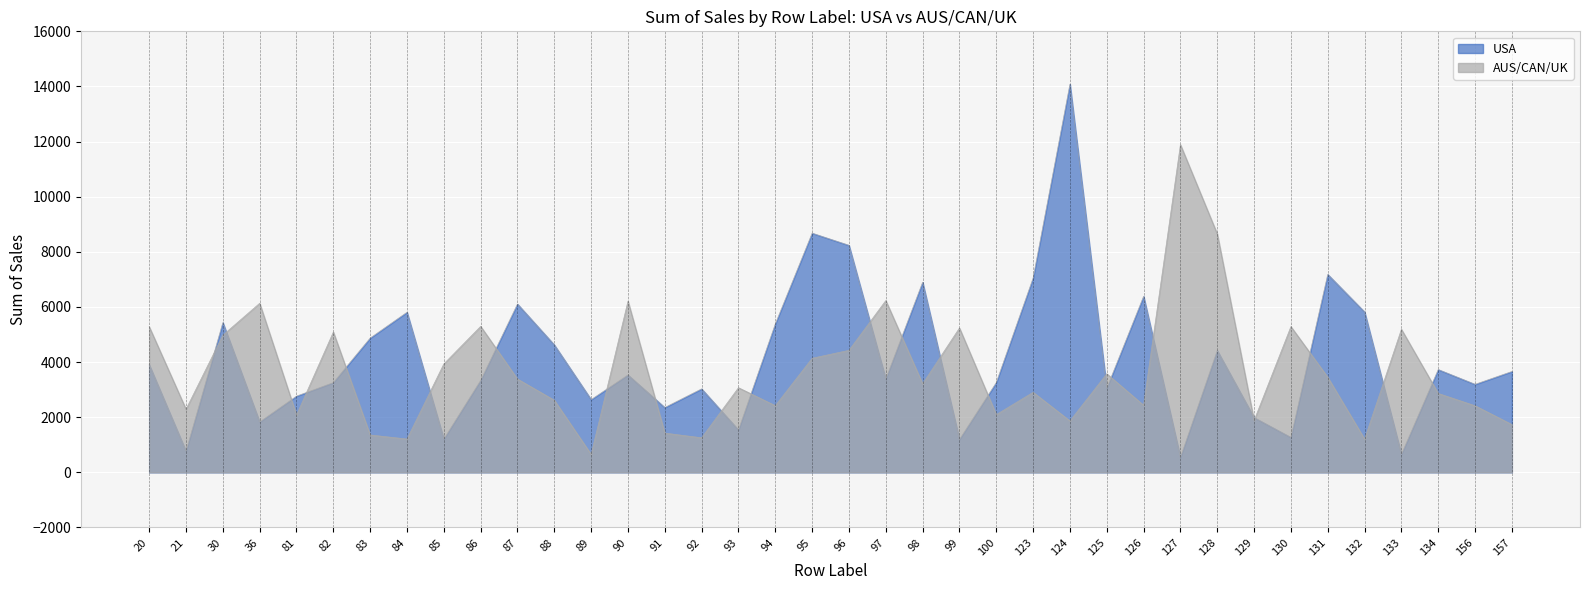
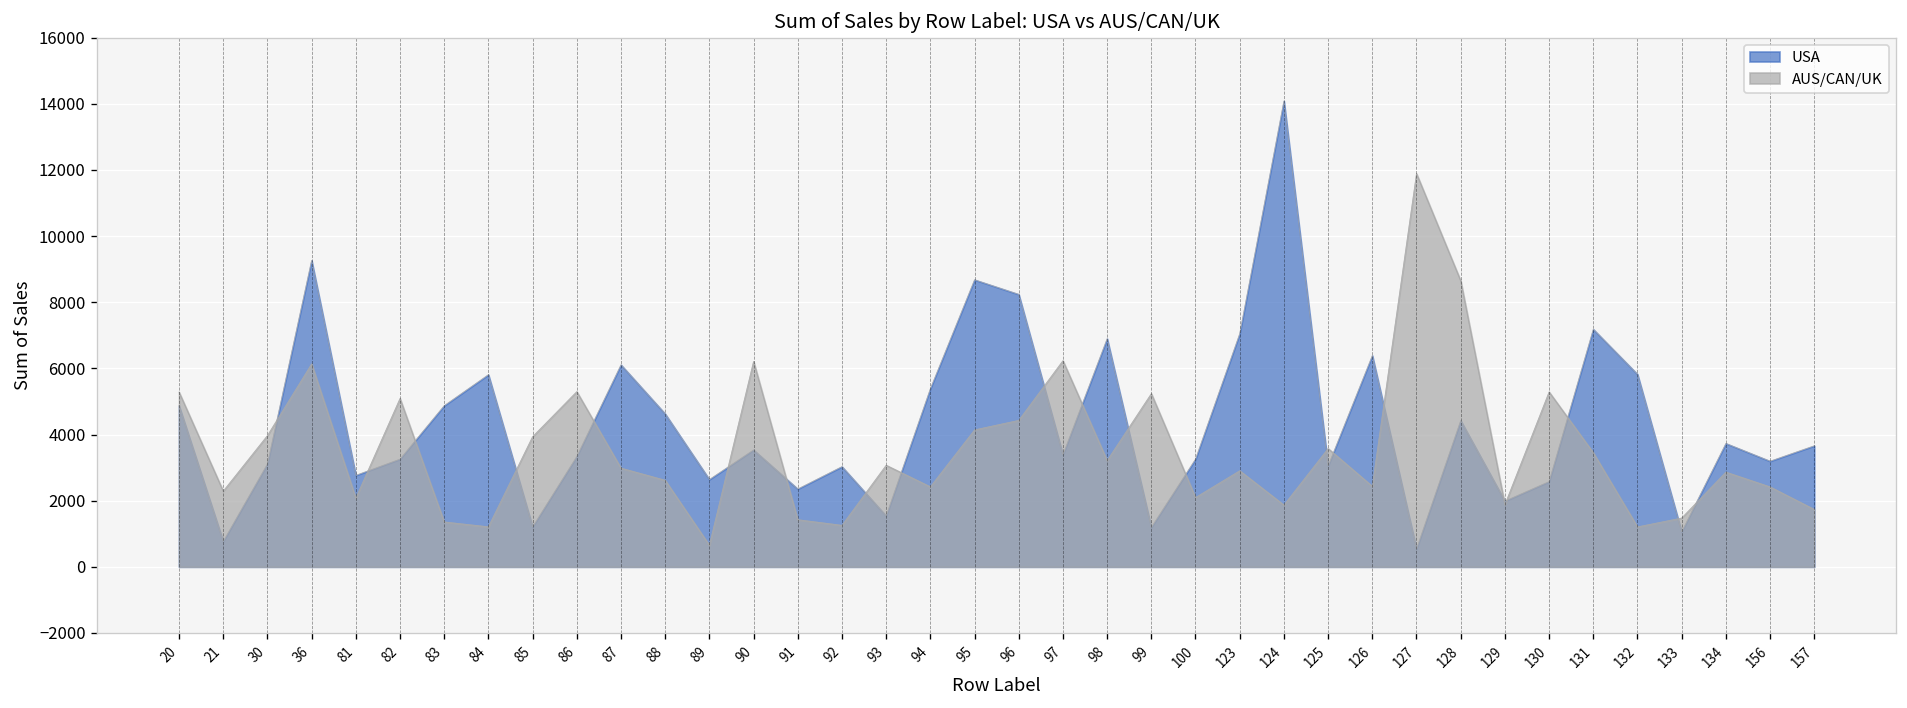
USA, 20: 3900 -> 4900
USA, 30: 5400 -> 3100
AUS/CAN/UK, 30: 5000 -> 4000
USA, 36: 1800 -> 9300
AUS/CAN/UK, 87: 3400 -> 3000
USA, 130: 1300 -> 2600
USA, 133: 700 -> 1100
AUS/CAN/UK, 133: 5200 -> 1500
